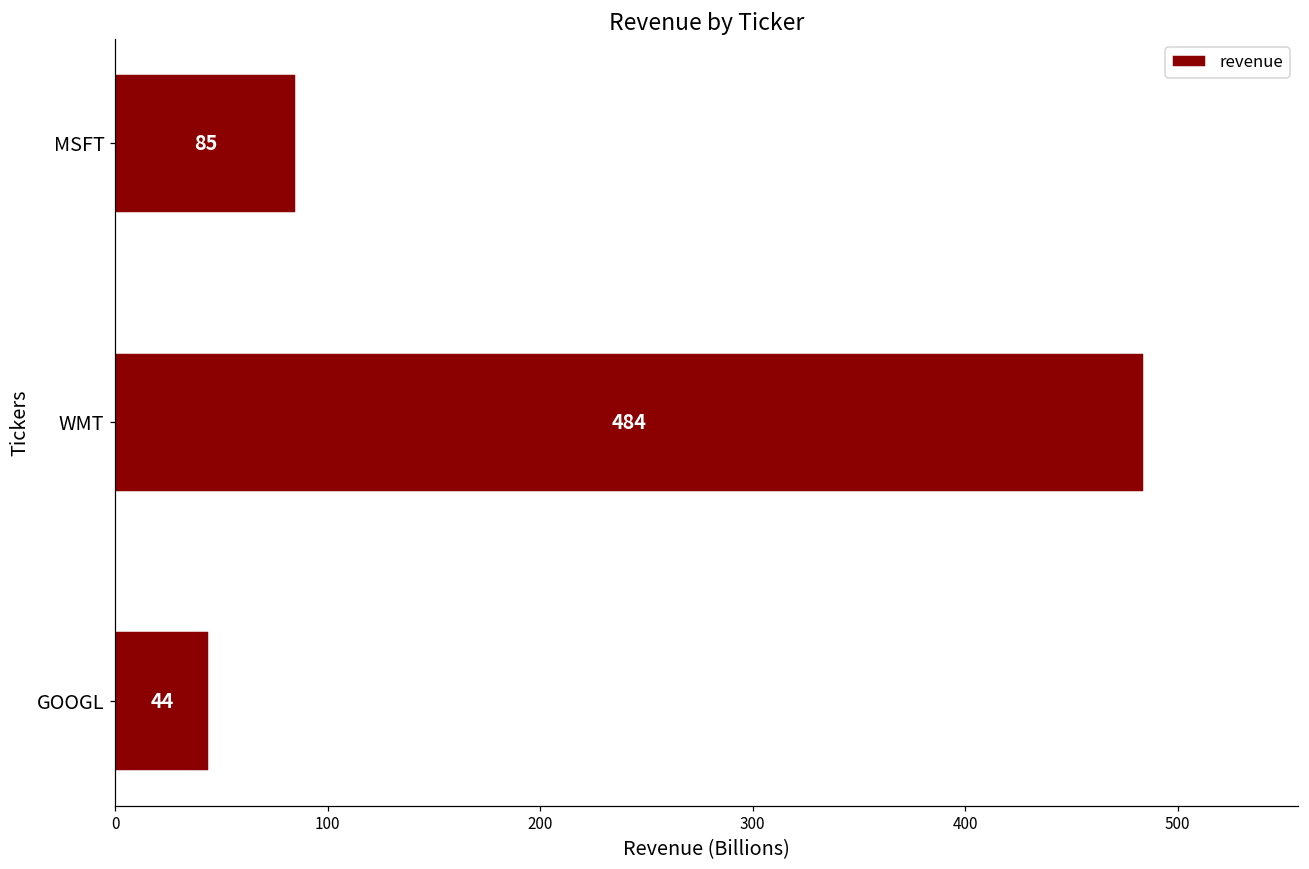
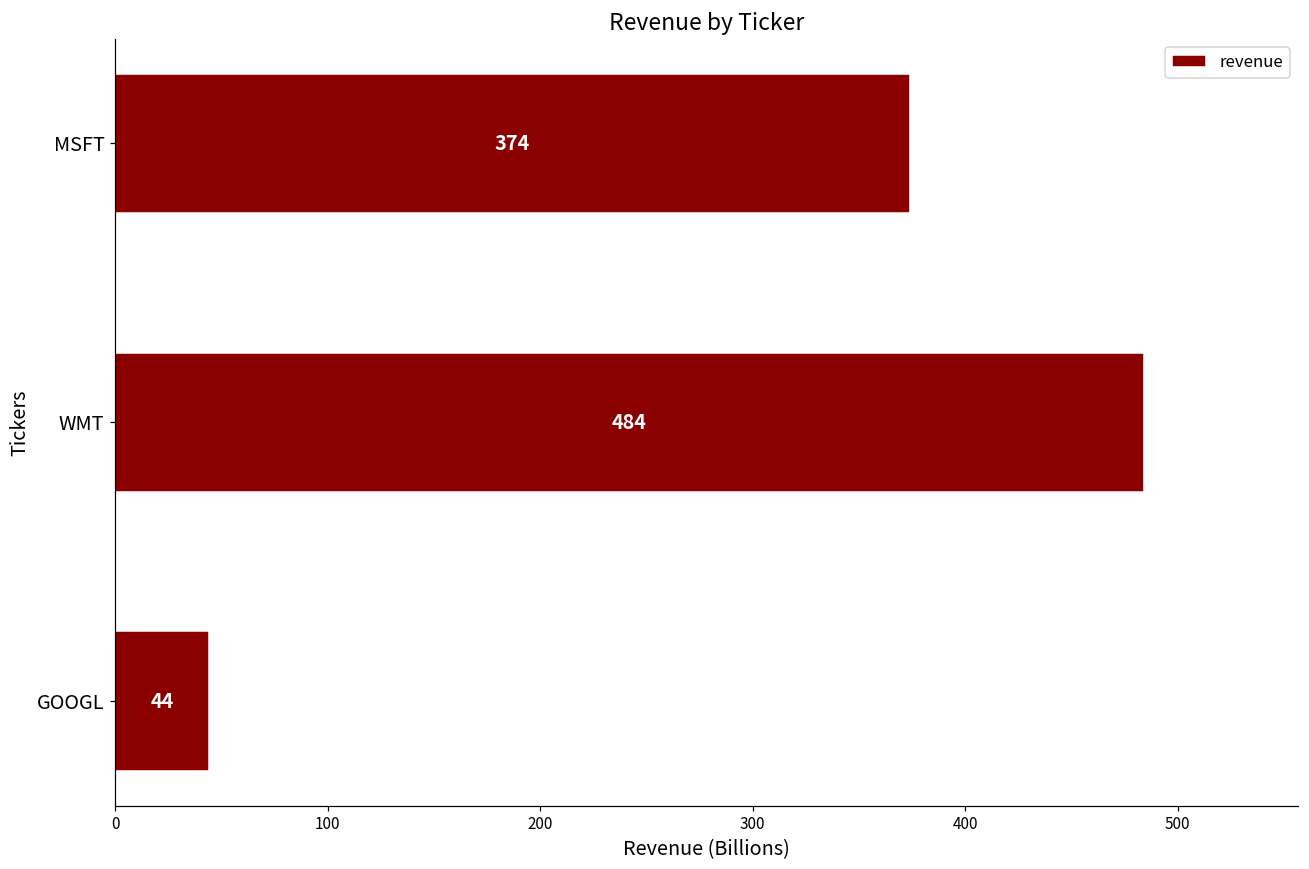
MSFT: 85 -> 374
